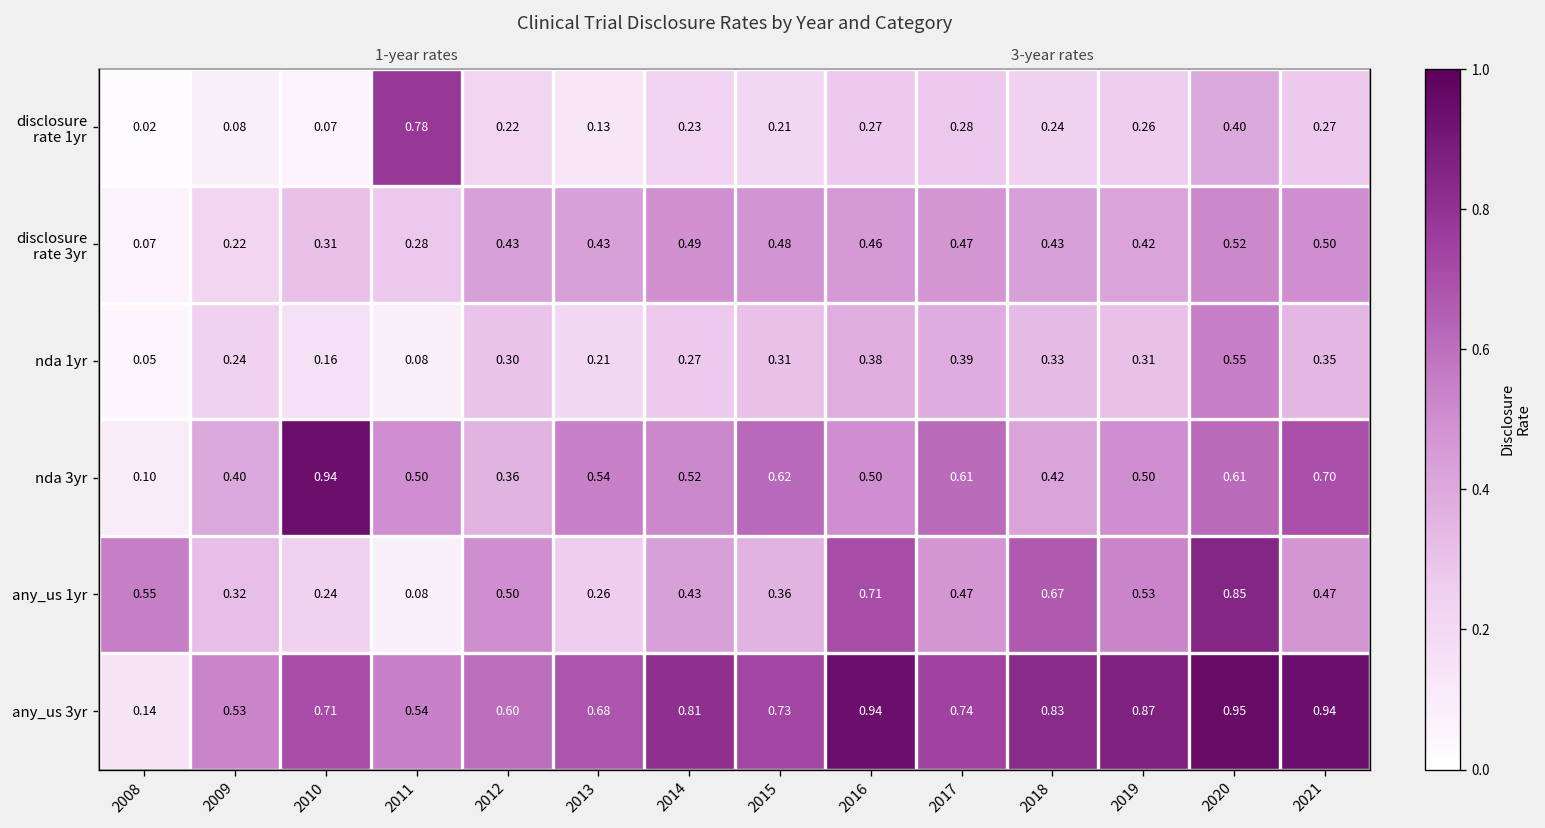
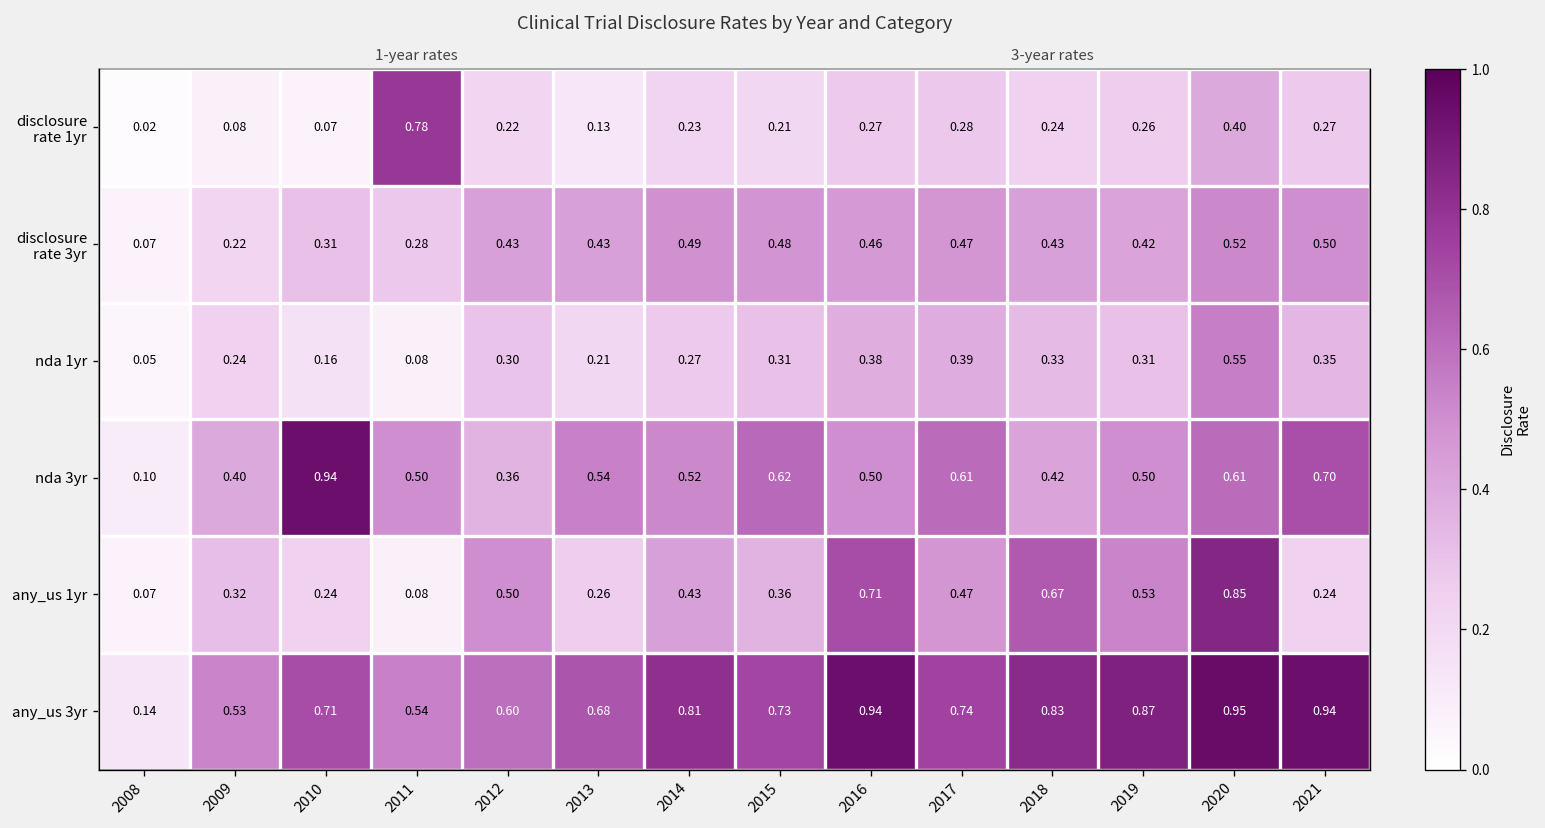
any_us 1yr, 2008: 0.55 -> 0.07
any_us 1yr, 2021: 0.47 -> 0.24
